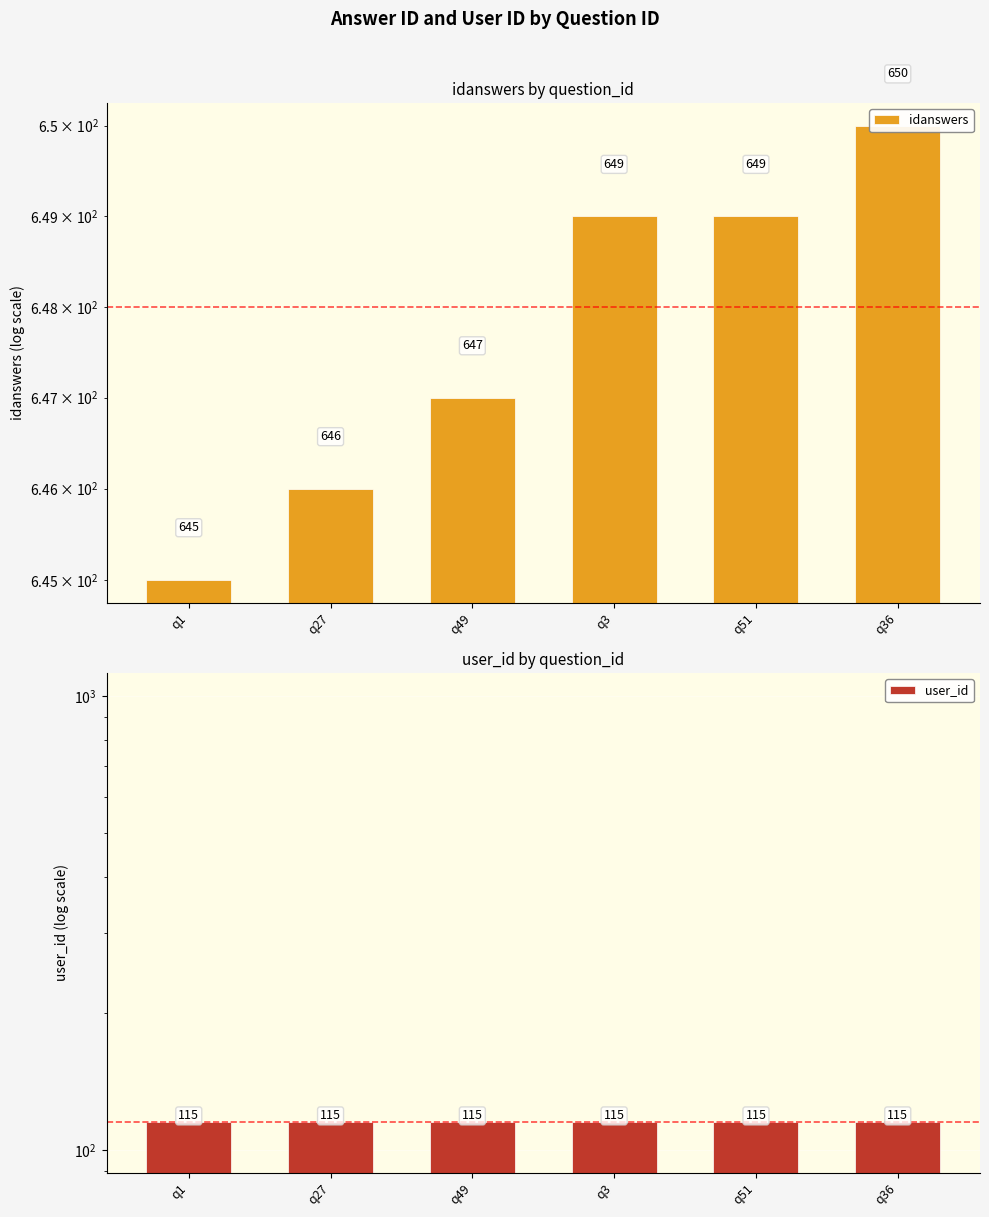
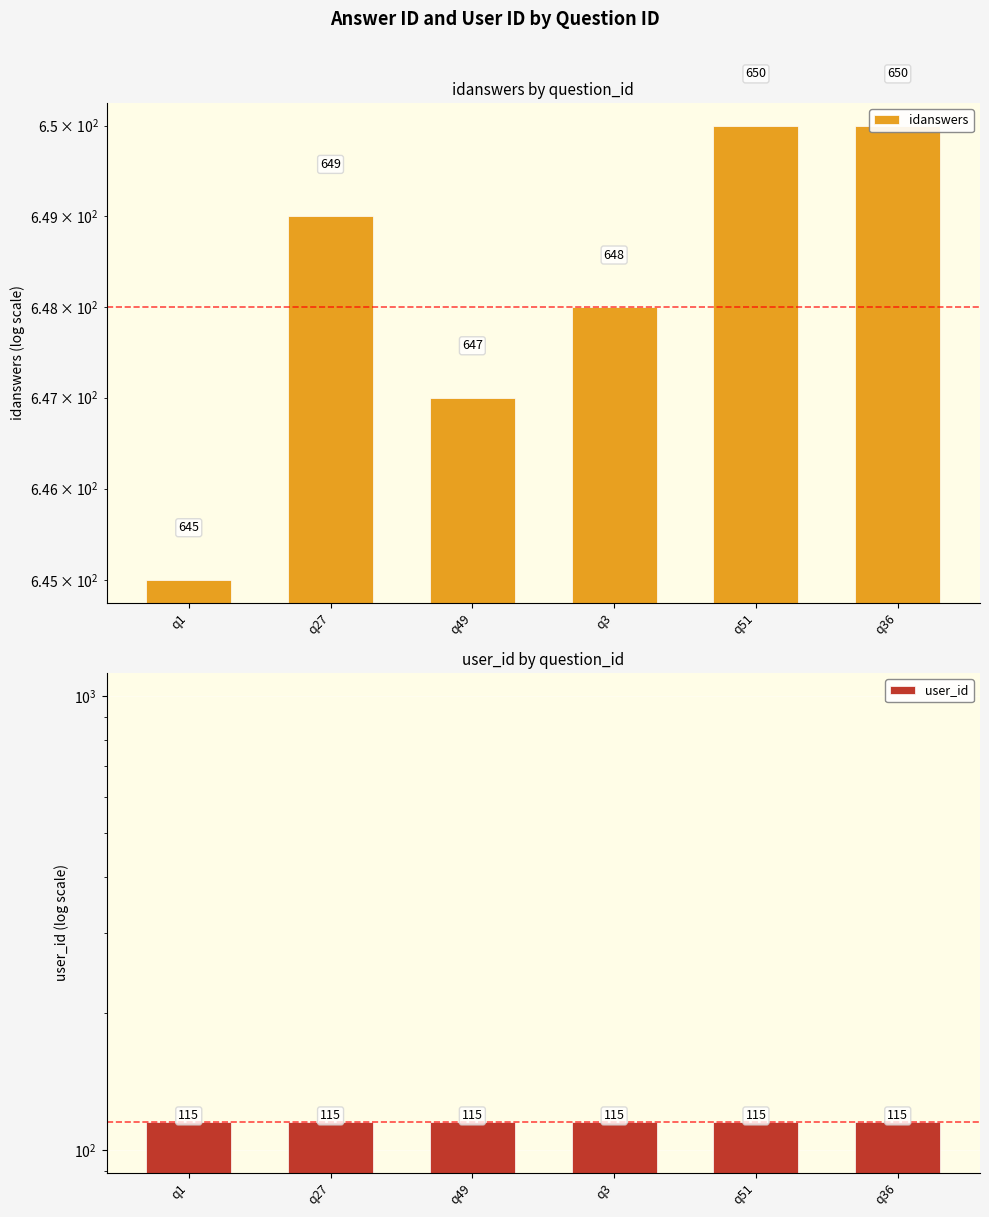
idanswers by question_id, q27: 646 -> 649
idanswers by question_id, q3: 649 -> 648
idanswers by question_id, q51: 649 -> 650
